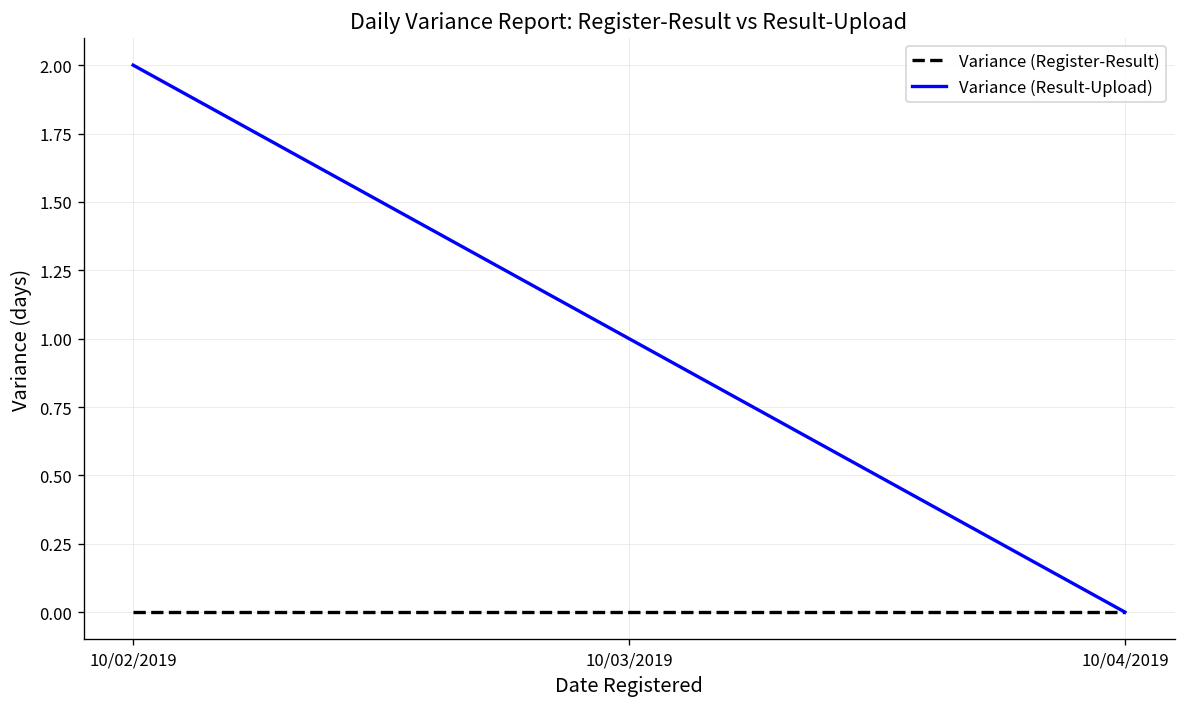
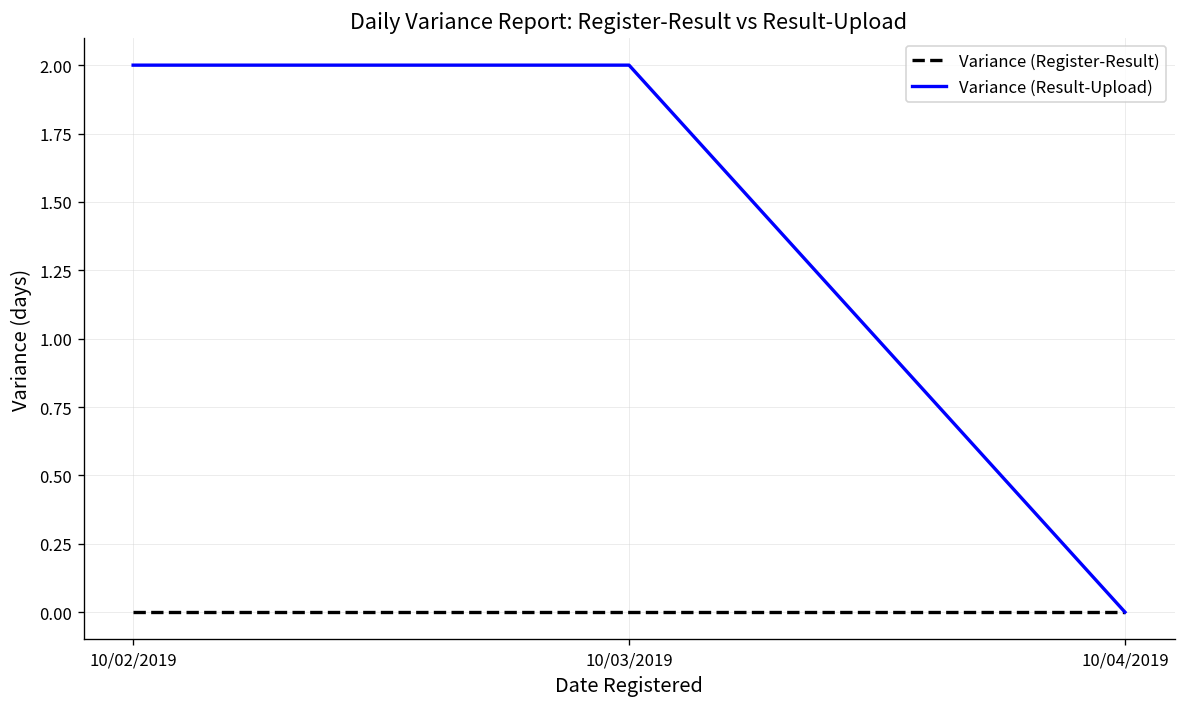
Variance (Result-Upload), 10/03/2019: 1 -> 2
